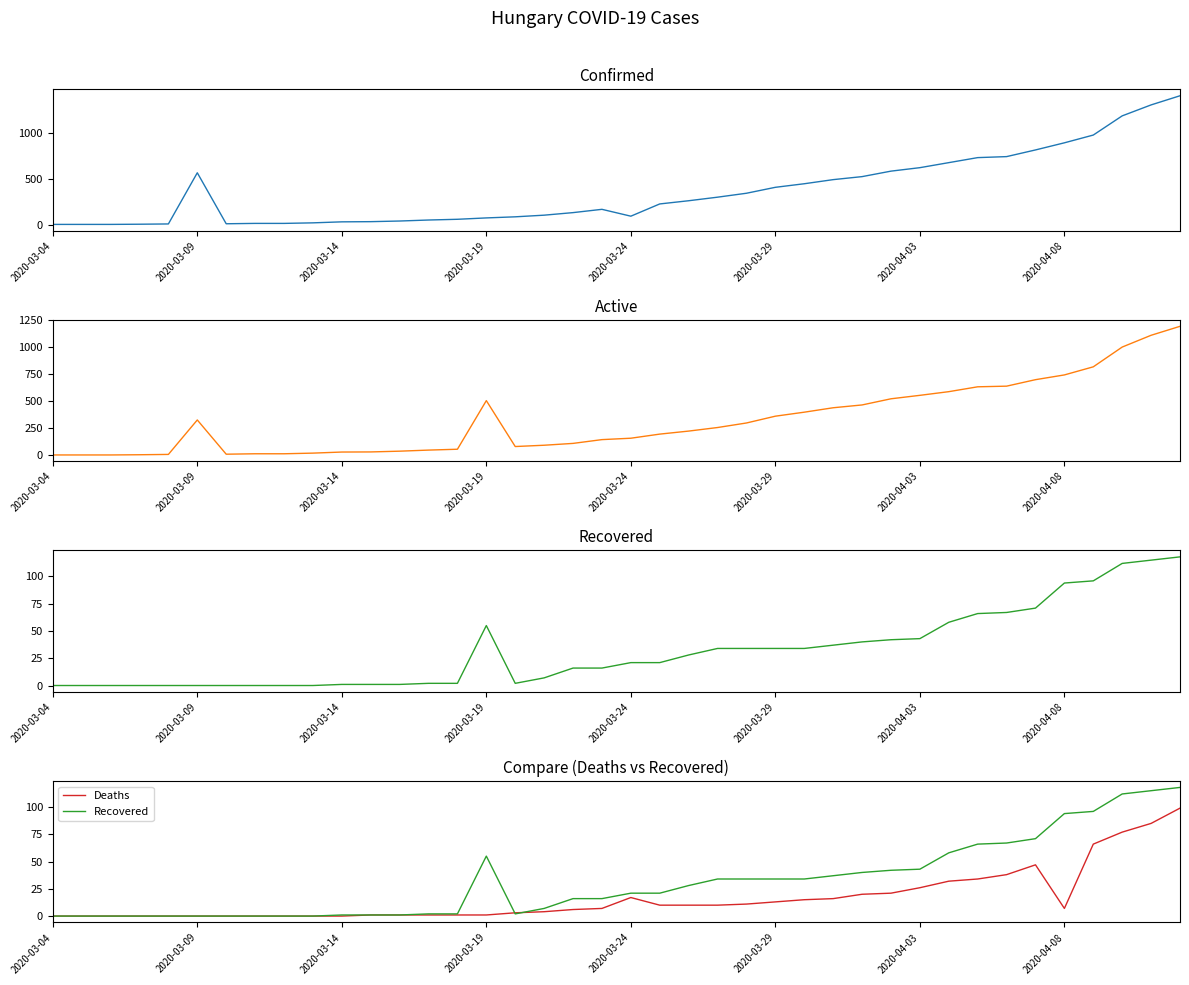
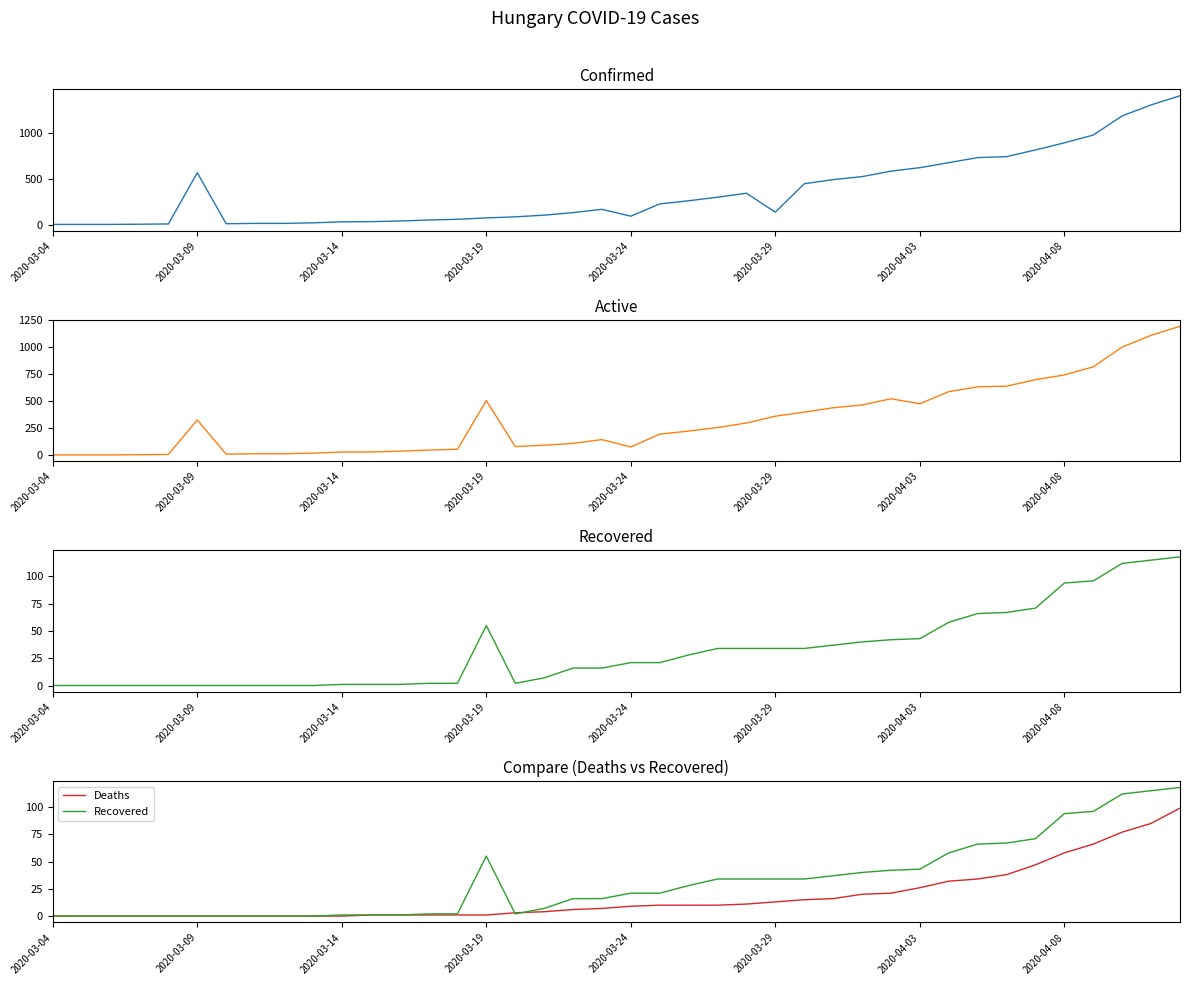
Confirmed, 2020-03-29: 400 -> 100
Active, 2020-03-24: 160 -> 80
Active, 2020-04-03: 550 -> 480
Compare (Deaths vs Recovered), Deaths, 2020-03-24: 17 -> 9
Compare (Deaths vs Recovered), Deaths, 2020-04-08: 7 -> 58
